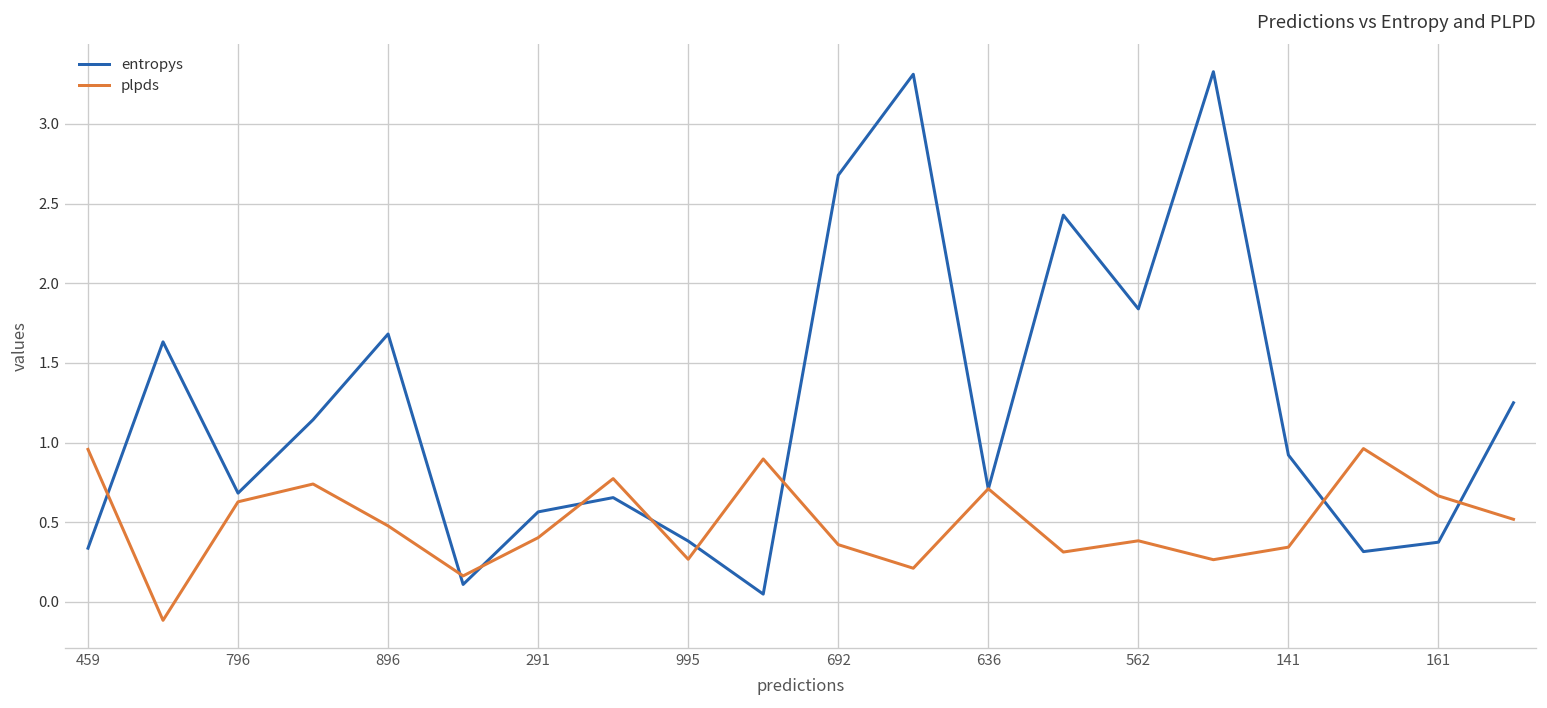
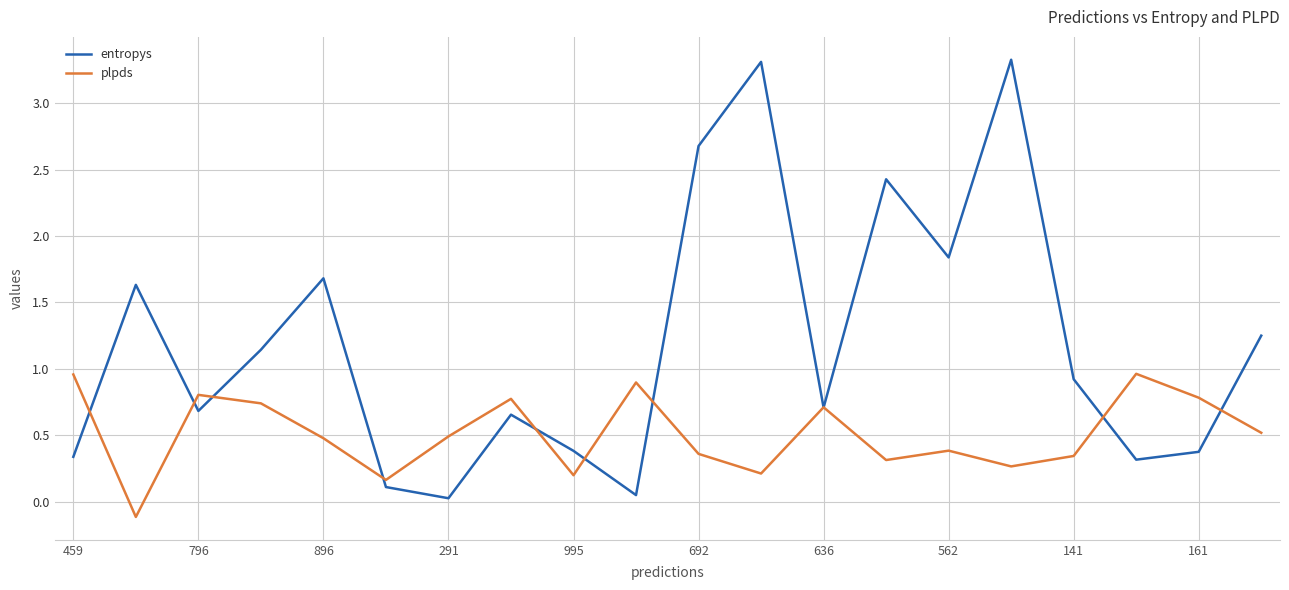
plpds, 796: 0.63 -> 0.80
entropys, 291: 0.56 -> 0.03
plpds, 291: 0.40 -> 0.49
plpds, 995: 0.27 -> 0.20
plpds, 161: 0.67 -> 0.78
